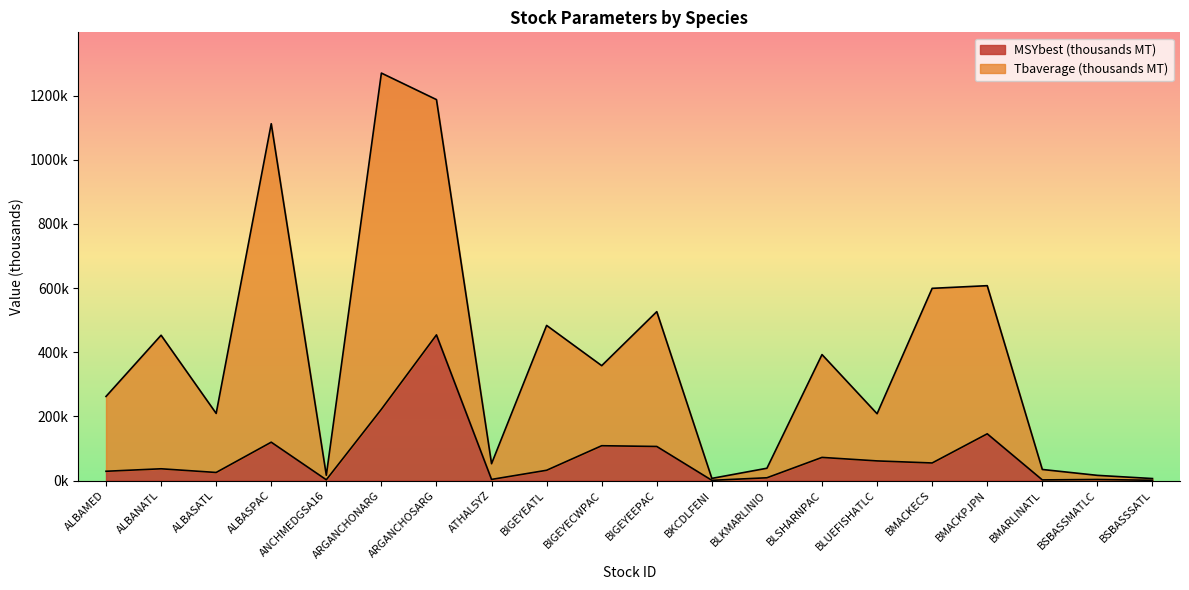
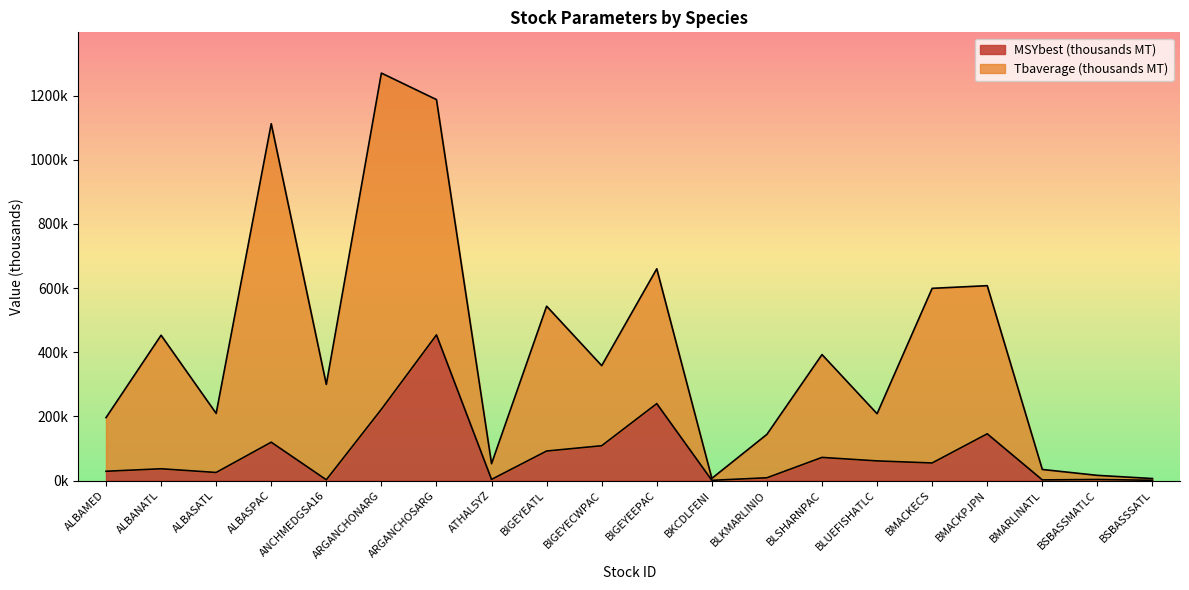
Tbaverage (thousands MT), ALBAMED: 230000 -> 170000
Tbaverage (thousands MT), ANCHMEDGSA16: 10000 -> 300000
MSYbest (thousands MT), BIGEYEATL: 30000 -> 90000
MSYbest (thousands MT), BIGEYEEPAC: 110000 -> 240000
Tbaverage (thousands MT), BLKMARLINIO: 30000 -> 140000
